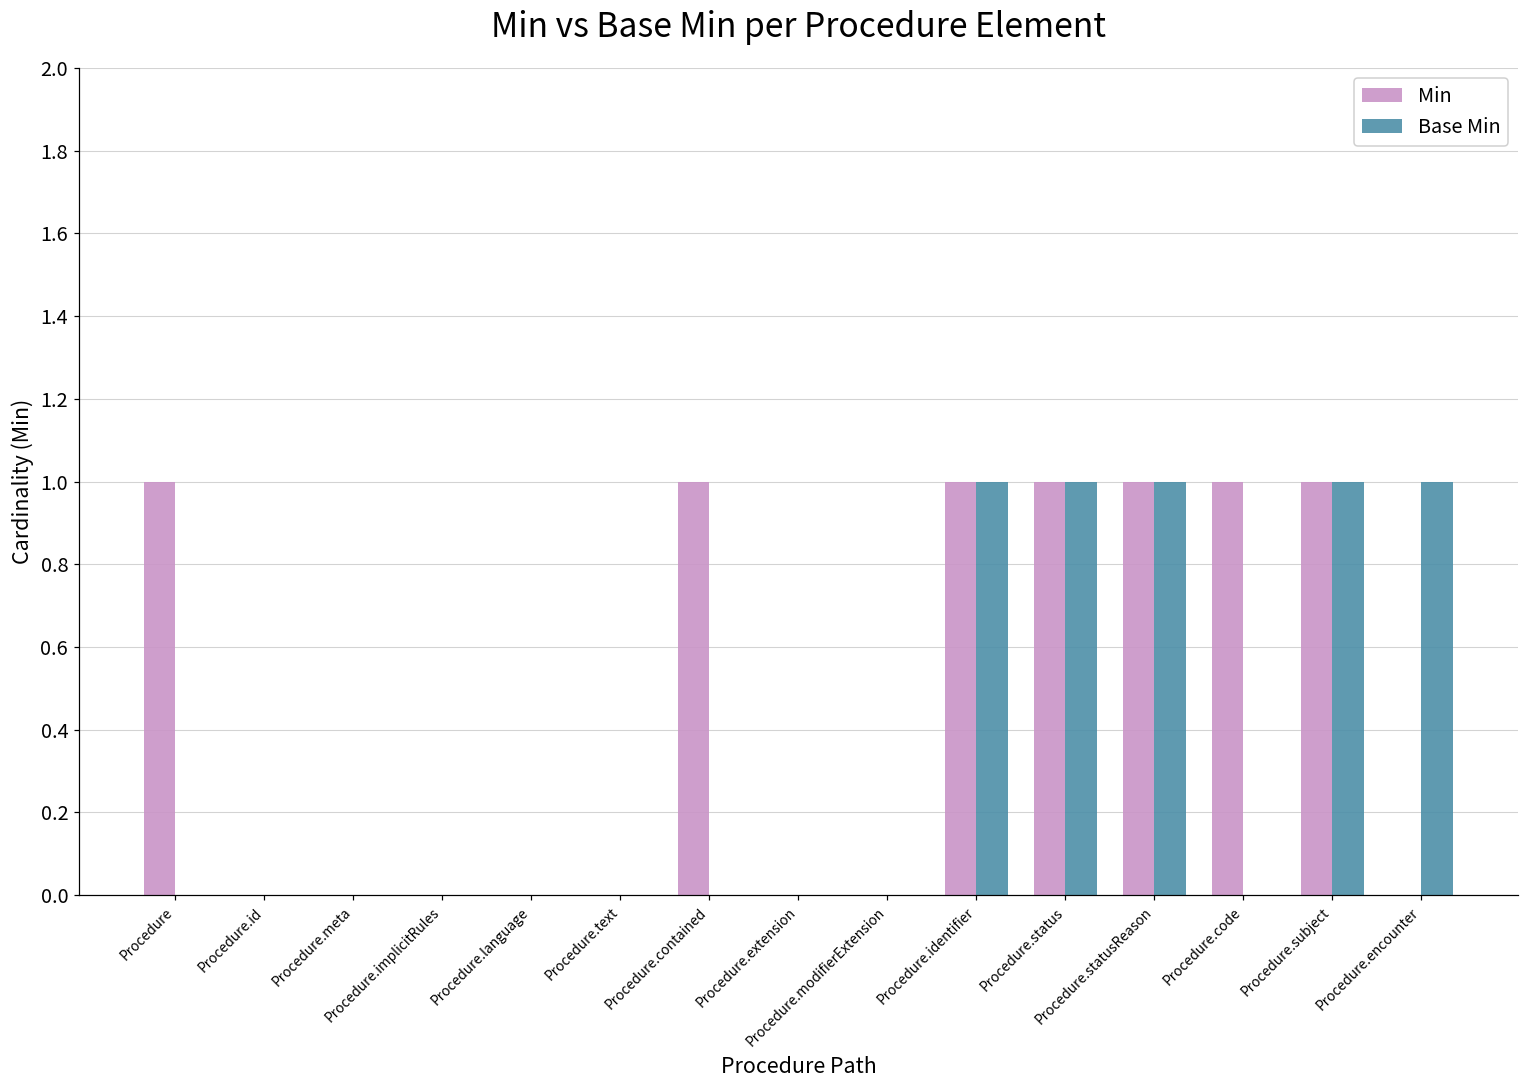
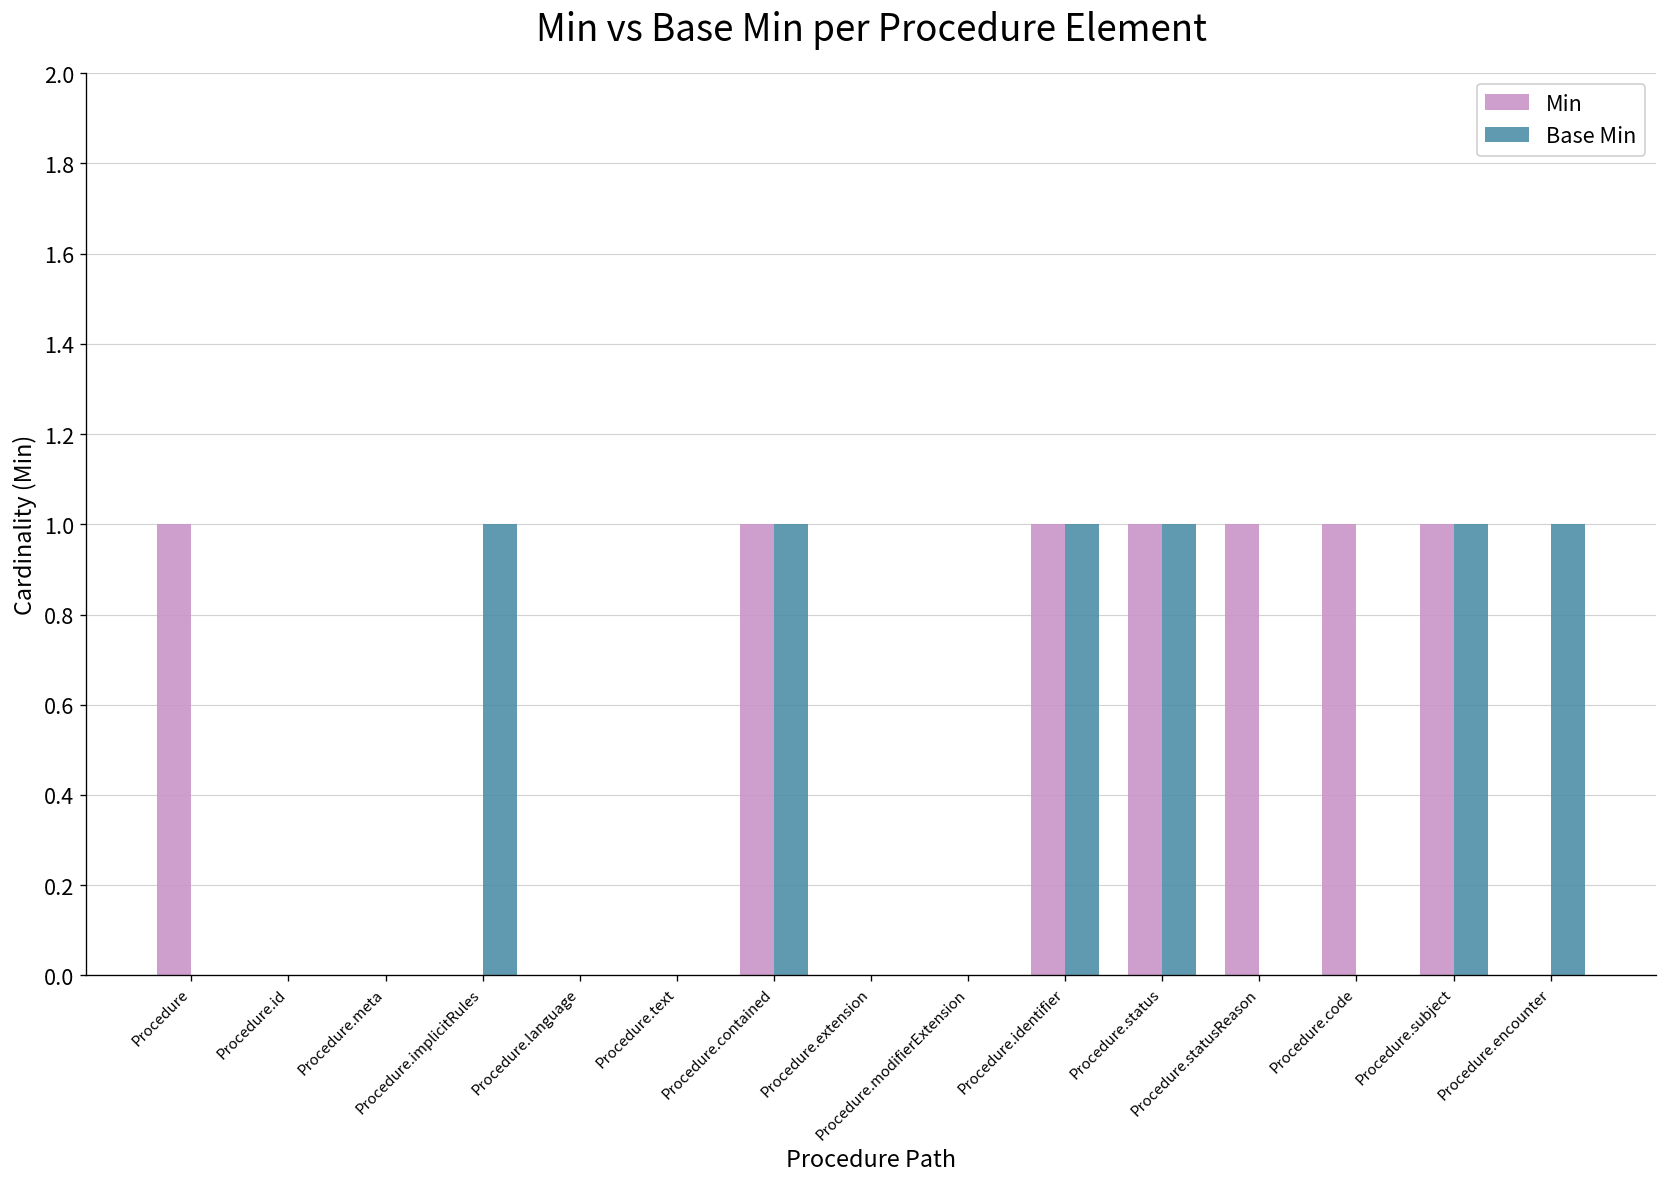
Base Min, Procedure.implicitRules: 0 -> 1
Base Min, Procedure.contained: 0 -> 1
Base Min, Procedure.statusReason: 1 -> 0
